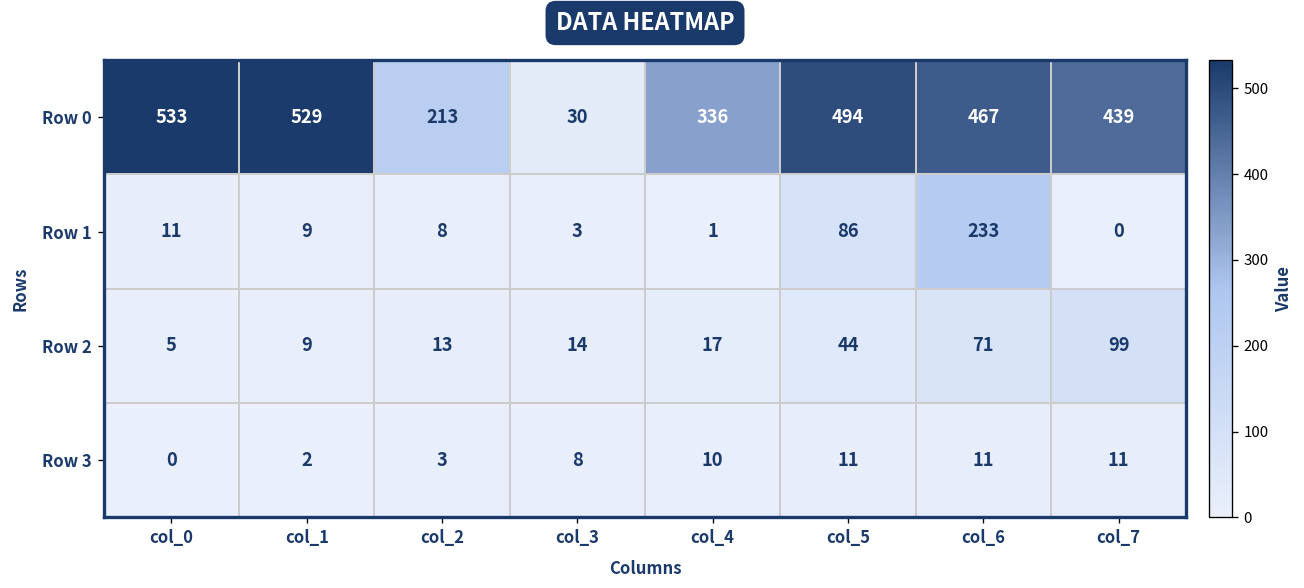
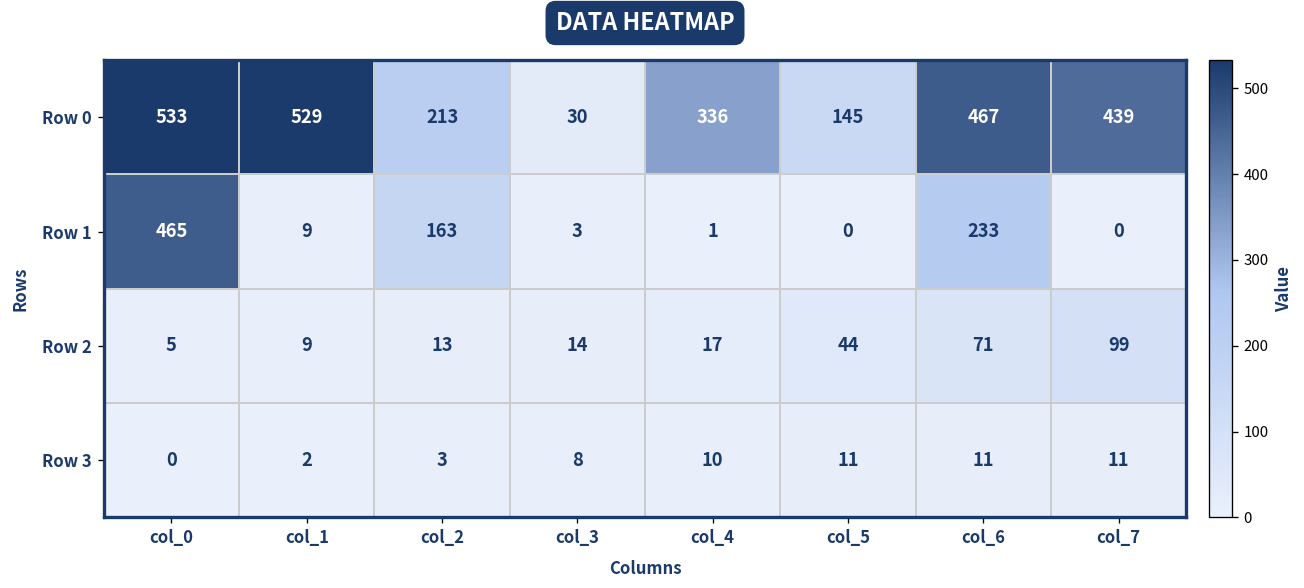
Row 0, col_5: 494 -> 145
Row 1, col_0: 11 -> 465
Row 1, col_2: 8 -> 163
Row 1, col_5: 86 -> 0
